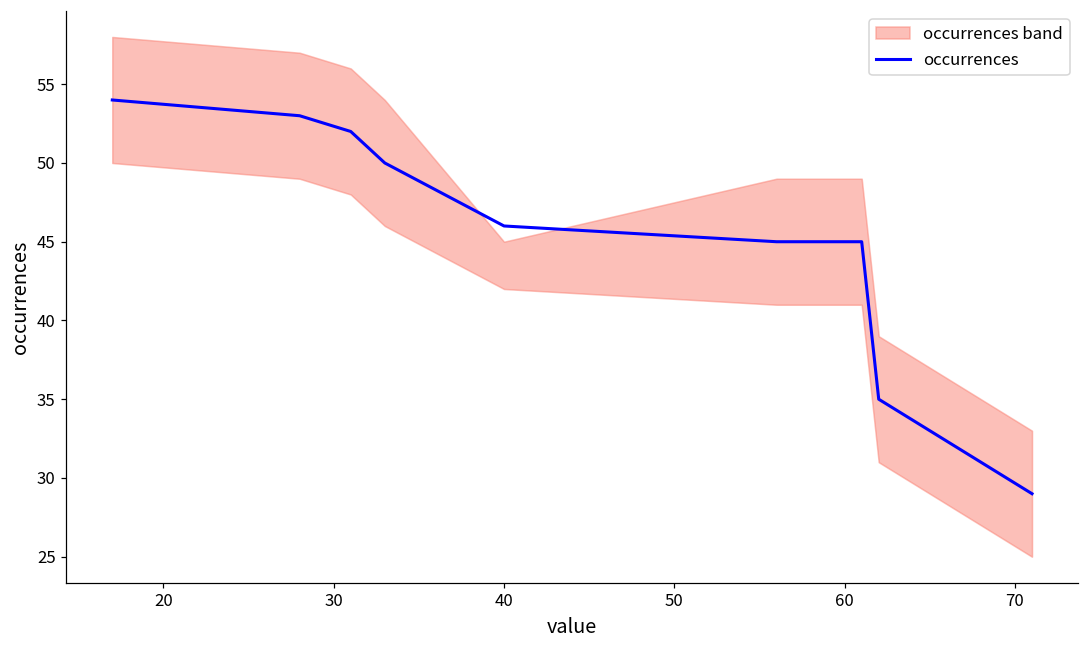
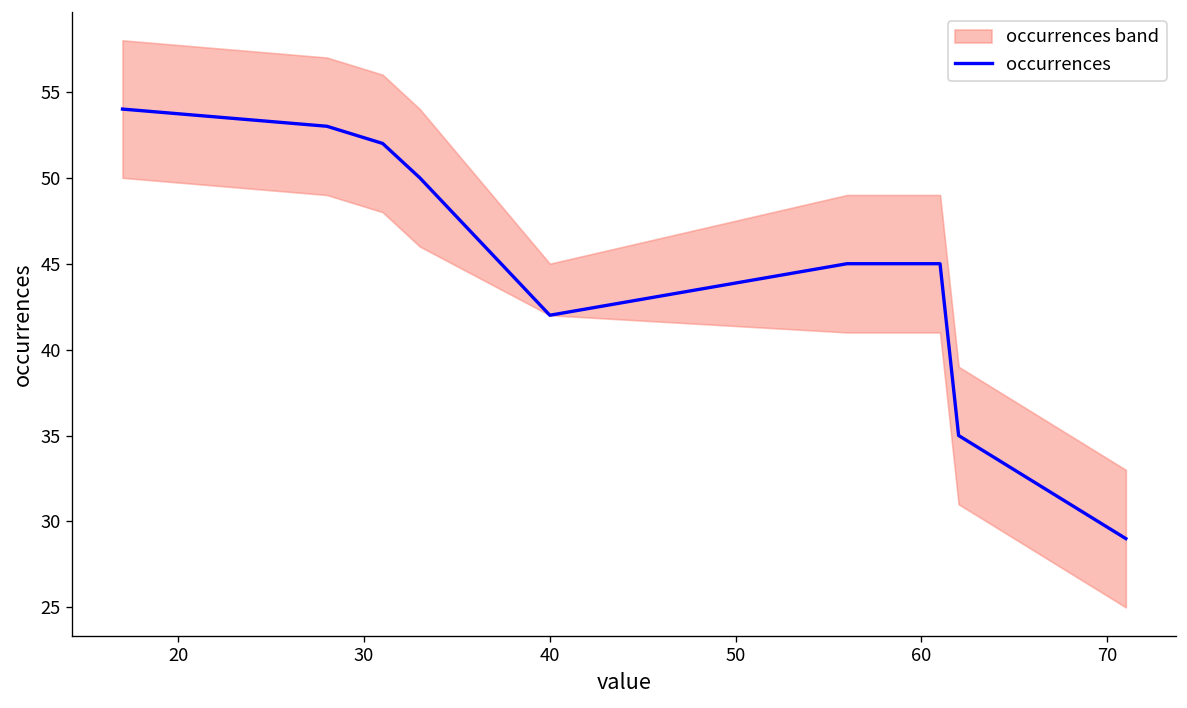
occurrences, 40: 46 -> 42
